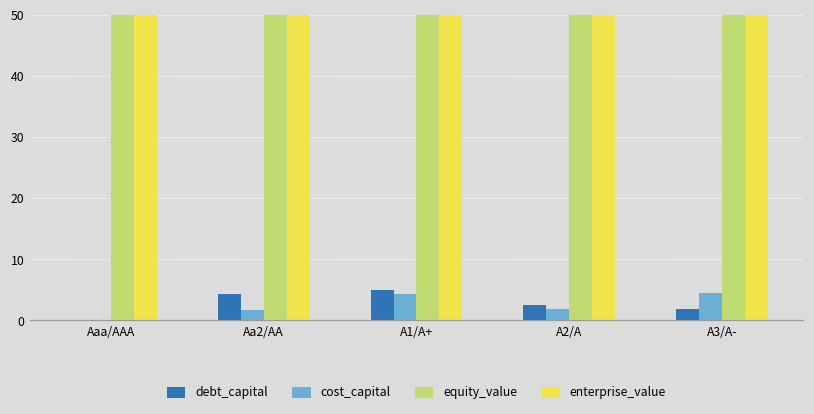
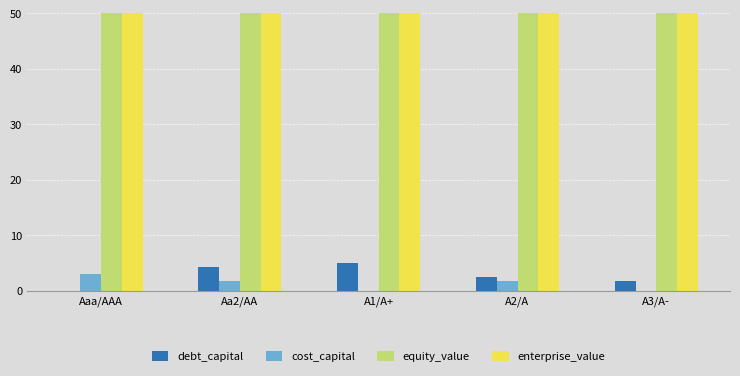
cost_capital, Aaa/AAA: 0 -> 3
cost_capital, A1/A+: 4 -> 0
cost_capital, A3/A-: 4 -> 0
